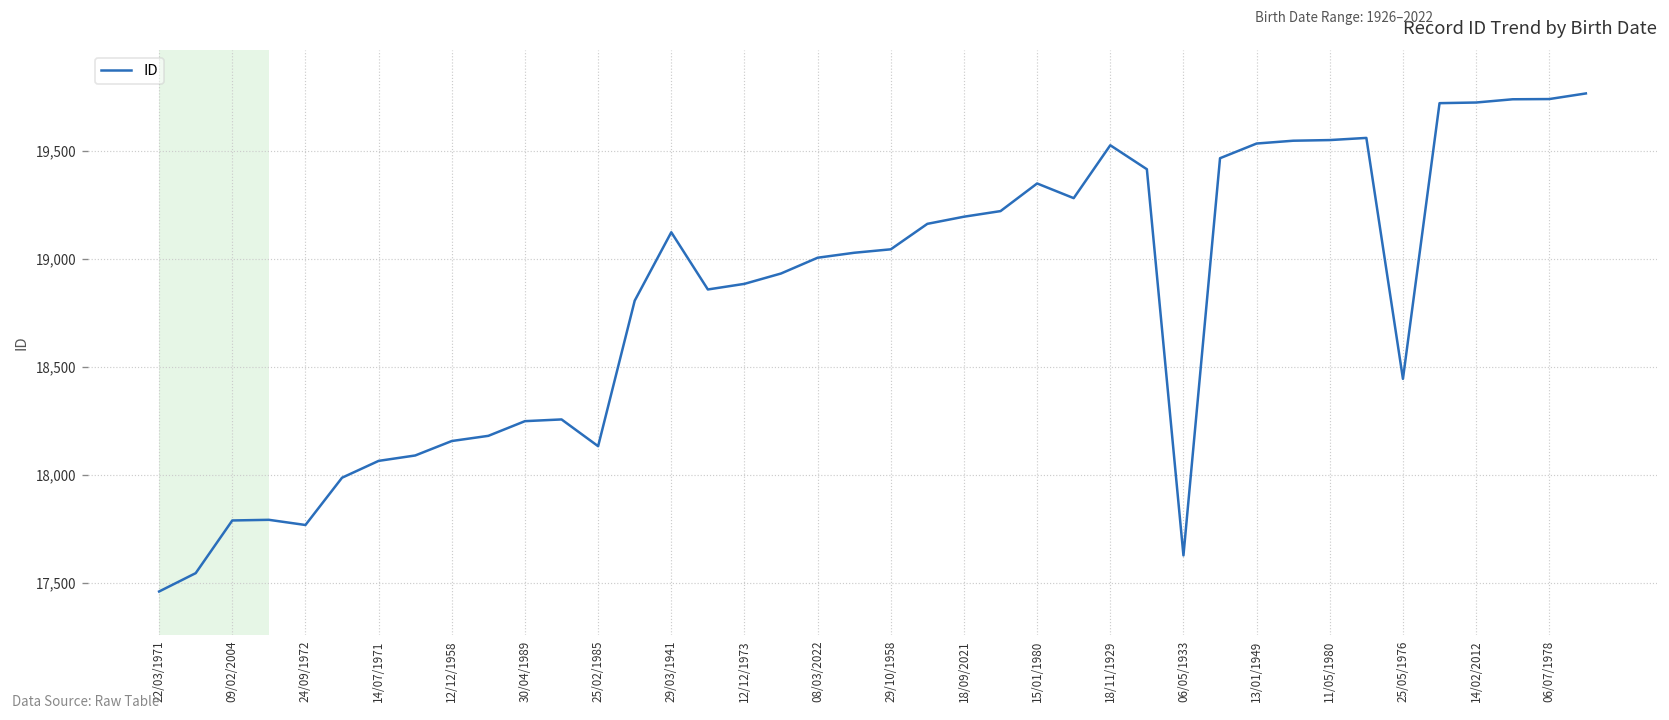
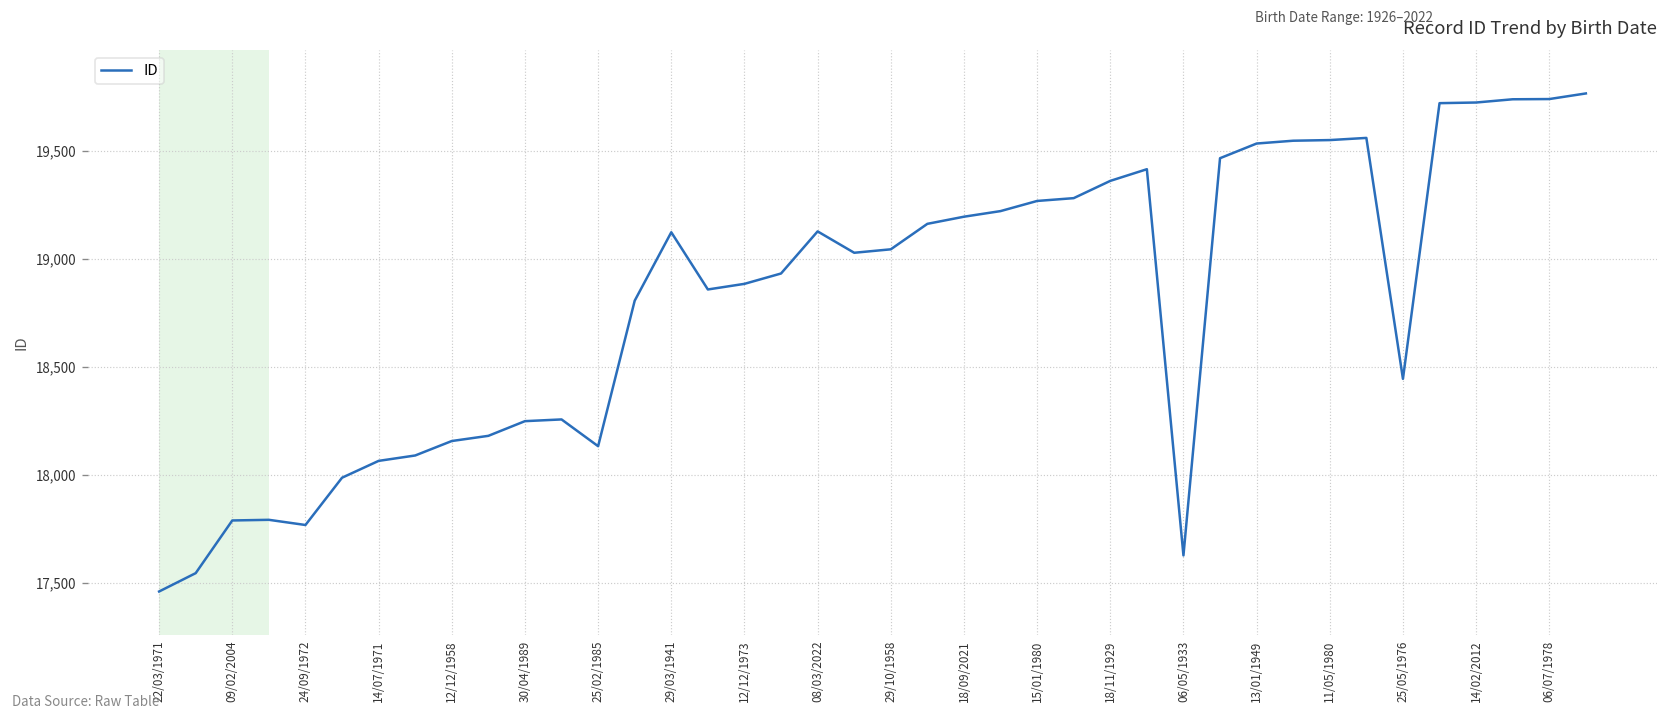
08/03/2022: 19,010 -> 19,130
15/01/1980: 19,350 -> 19,270
18/11/1929: 19,530 -> 19,360
